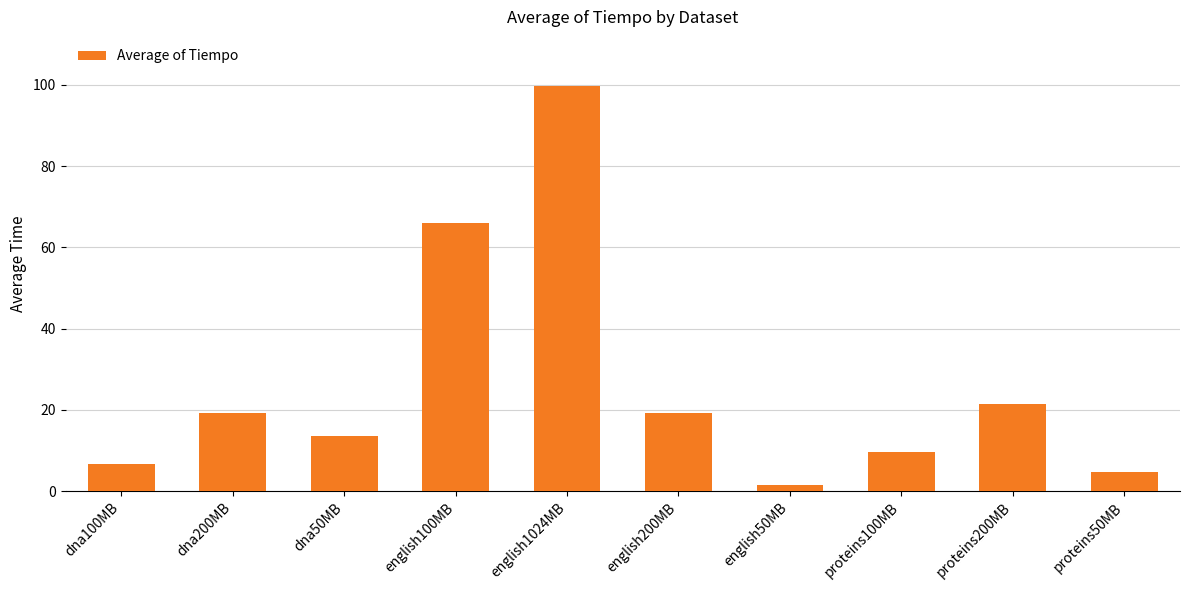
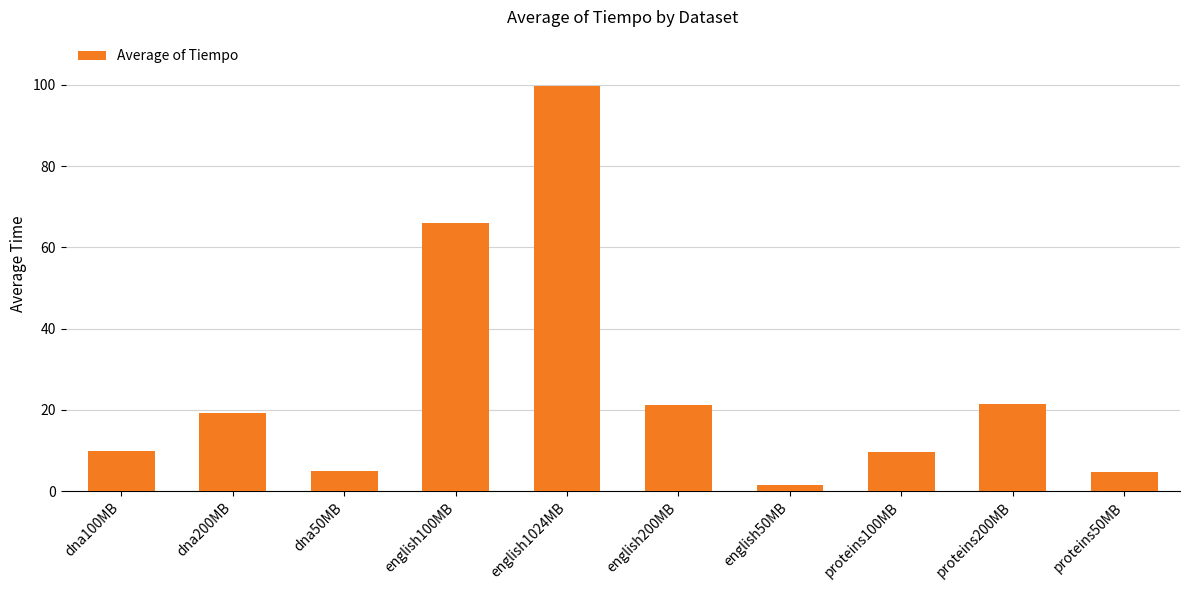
dna100MB: 7 -> 10
dna50MB: 13 -> 5
english200MB: 19 -> 21
